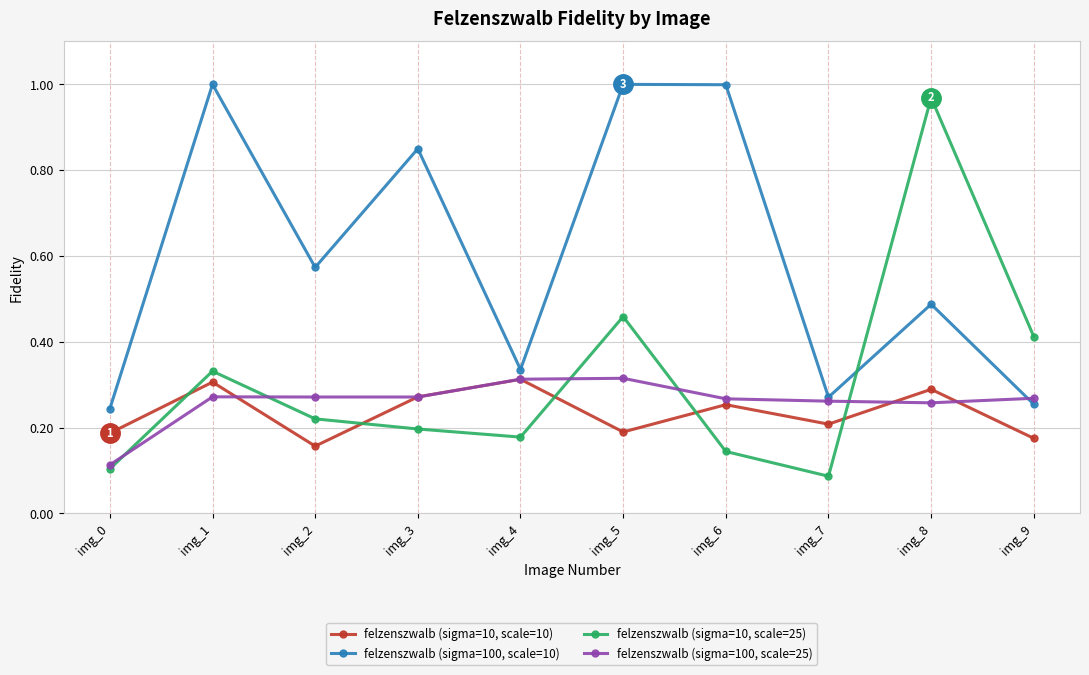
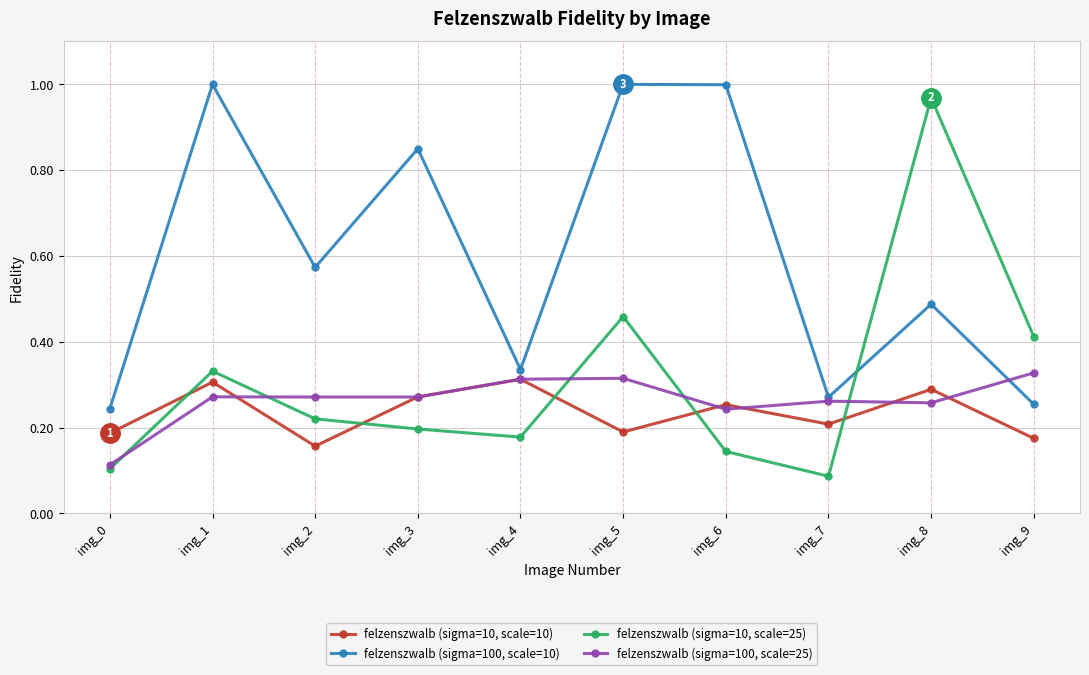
felzenszwalb (sigma=100, scale=25), img_6: 0.27 -> 0.24
felzenszwalb (sigma=100, scale=25), img_9: 0.27 -> 0.33
